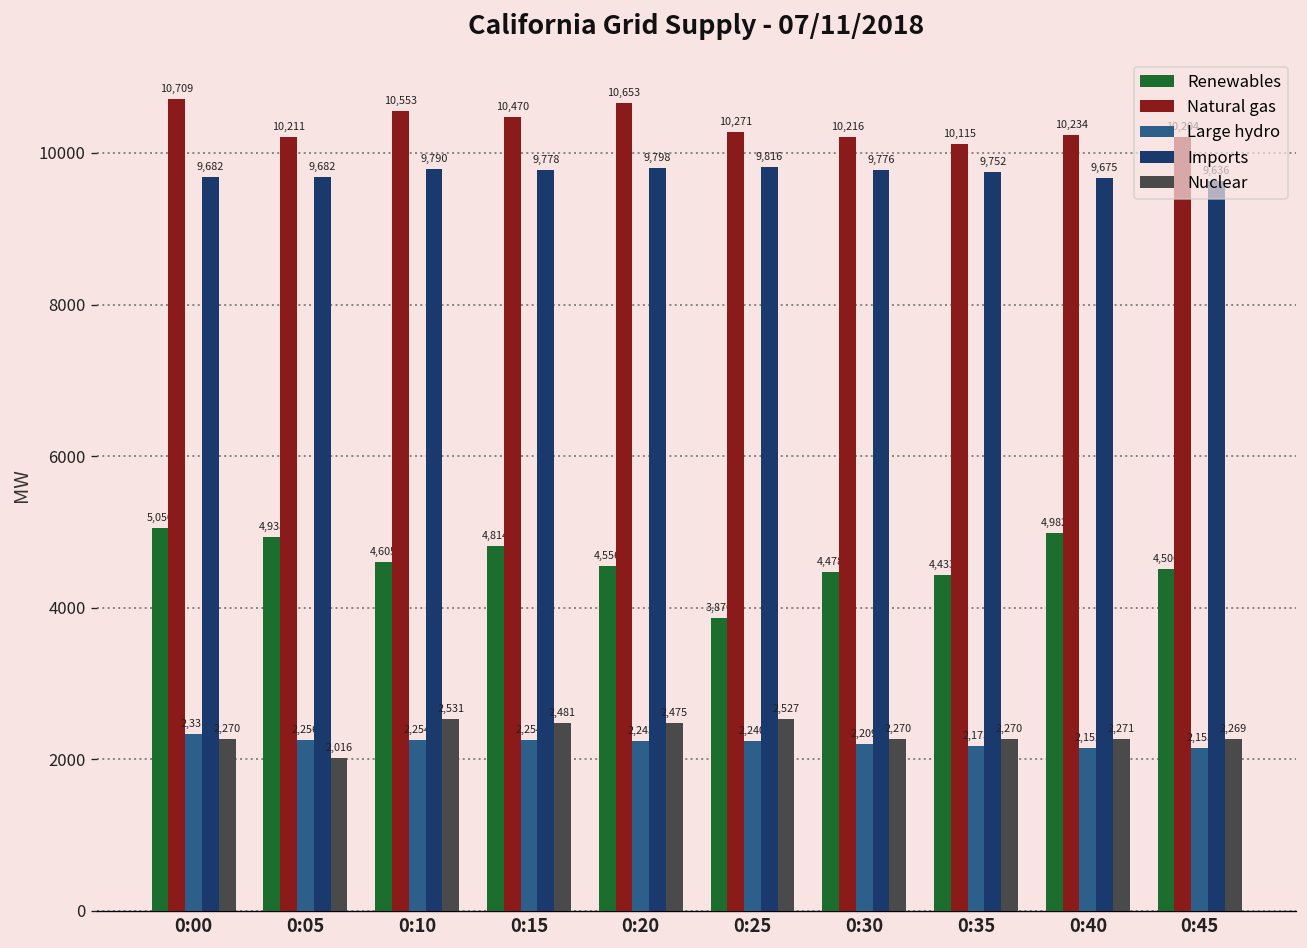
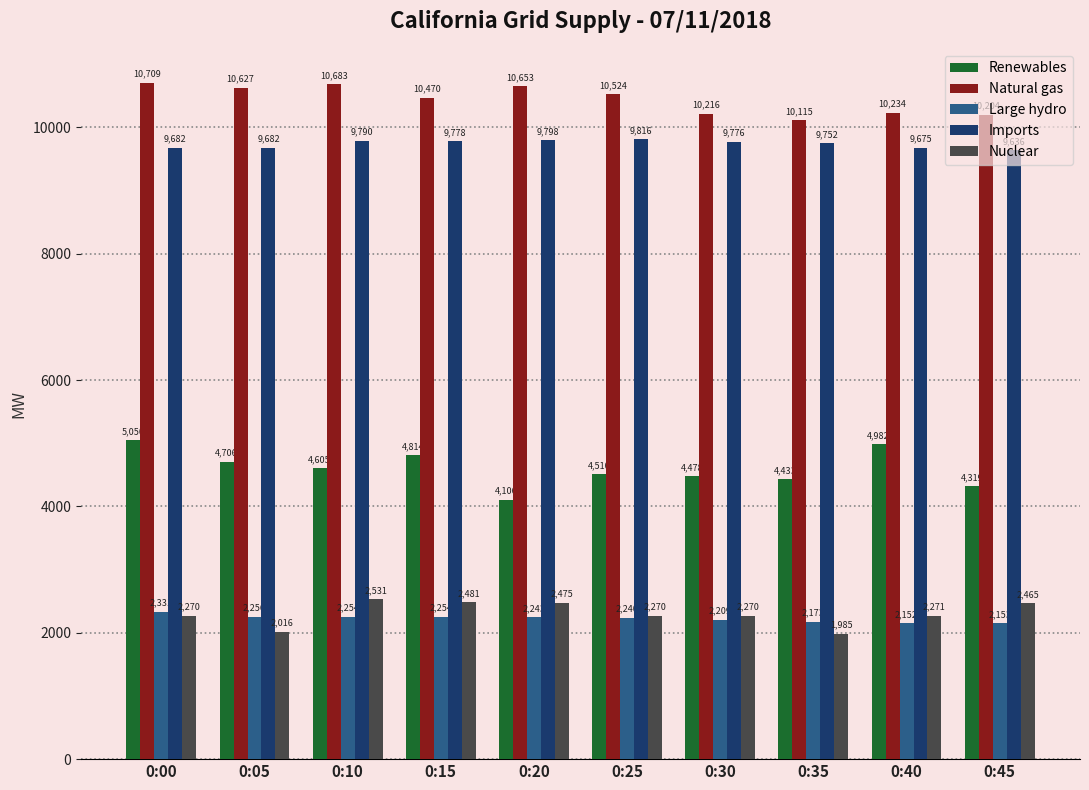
Renewables, 0:05: 4,938 -> 4,706
Natural gas, 0:05: 10,211 -> 10,627
Natural gas, 0:10: 10,553 -> 10,683
Renewables, 0:20: 4,556 -> 4,106
Renewables, 0:25: 3,870 -> 4,510
Natural gas, 0:25: 10,271 -> 10,524
Nuclear, 0:25: 2,527 -> 2,270
Nuclear, 0:35: 2,270 -> 1,985
Renewables, 0:45: 4,506 -> 4,319
Nuclear, 0:45: 2,269 -> 2,465
